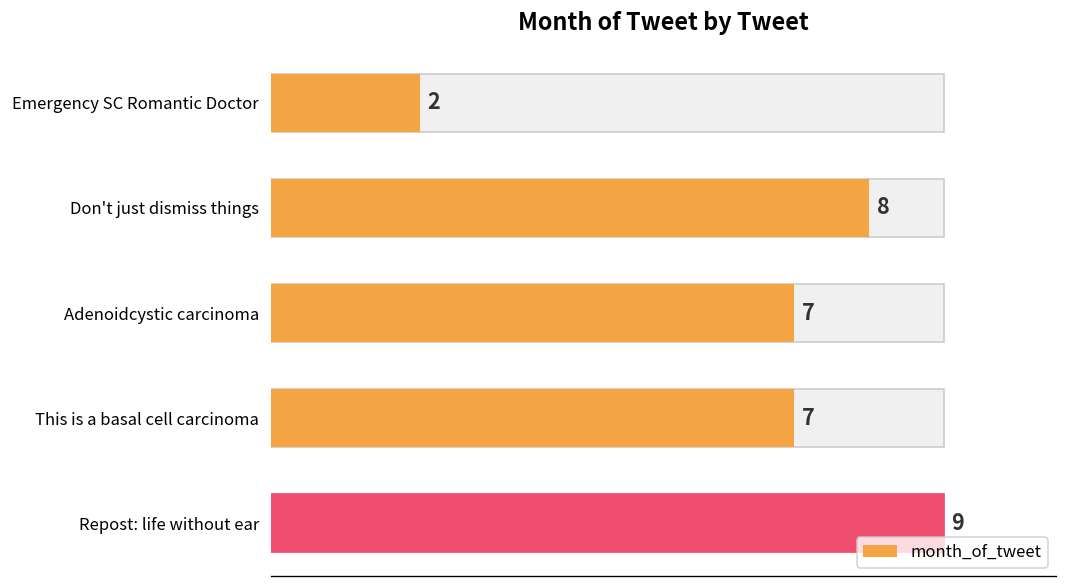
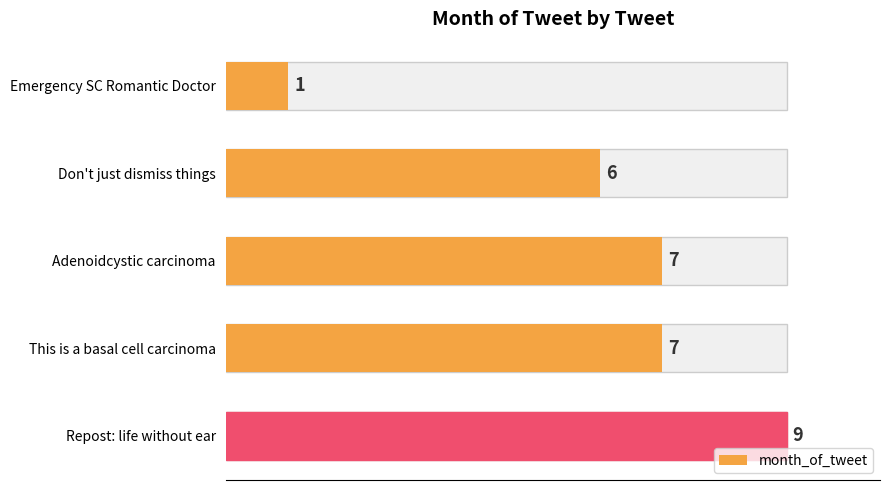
month_of_tweet, Emergency SC Romantic Doctor: 2 -> 1
month_of_tweet, Don't just dismiss things: 8 -> 6
